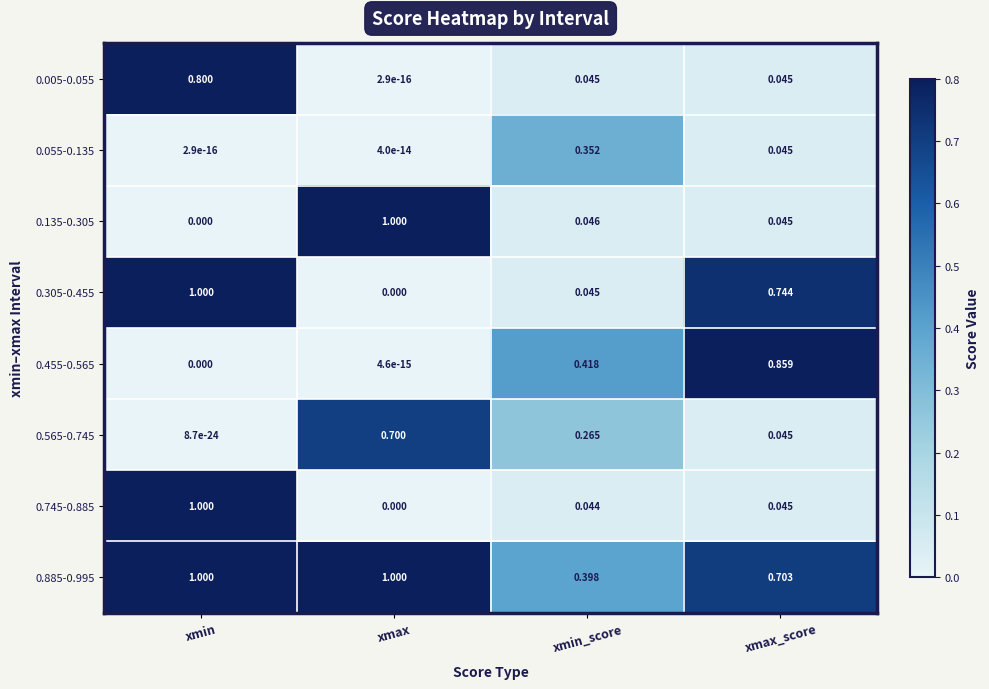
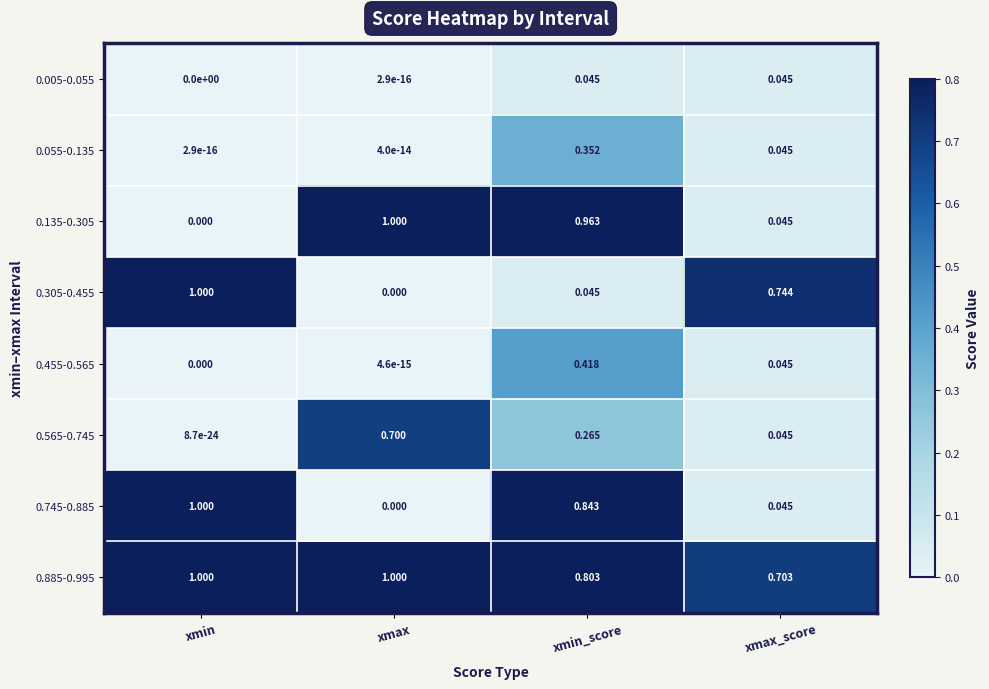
0.005-0.055, xmin: 0.800 -> 0.0e+00
0.135-0.305, xmin_score: 0.046 -> 0.963
0.455-0.565, xmax_score: 0.859 -> 0.045
0.745-0.885, xmin_score: 0.044 -> 0.843
0.885-0.995, xmin_score: 0.398 -> 0.803
